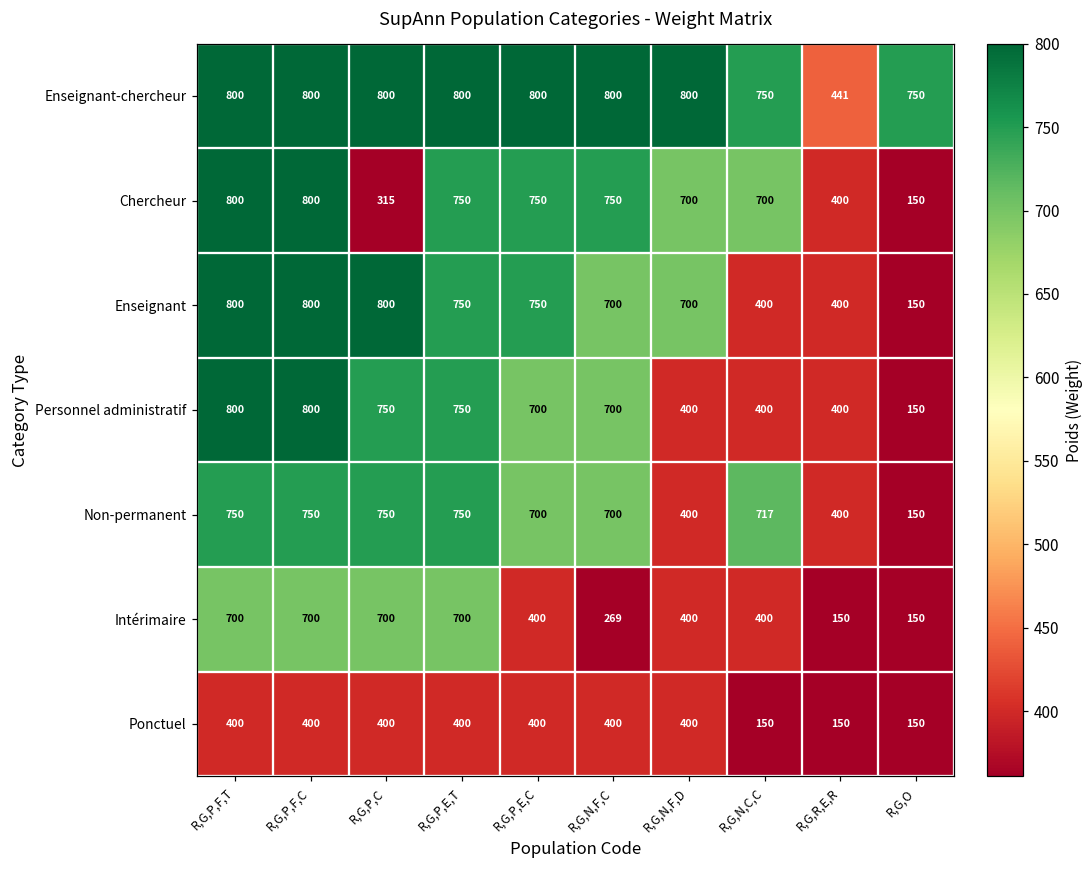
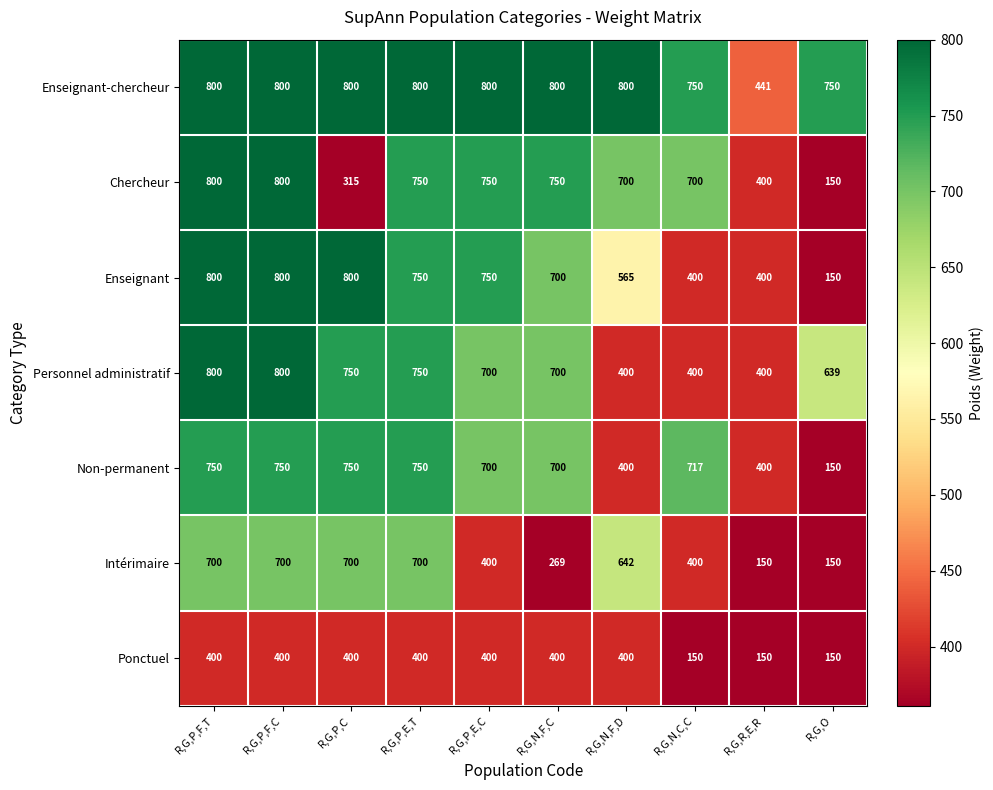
Enseignant, R,G,N,F,D: 700 -> 565
Personnel administratif, R,G,O: 150 -> 639
Intérimaire, R,G,N,F,D: 400 -> 642
